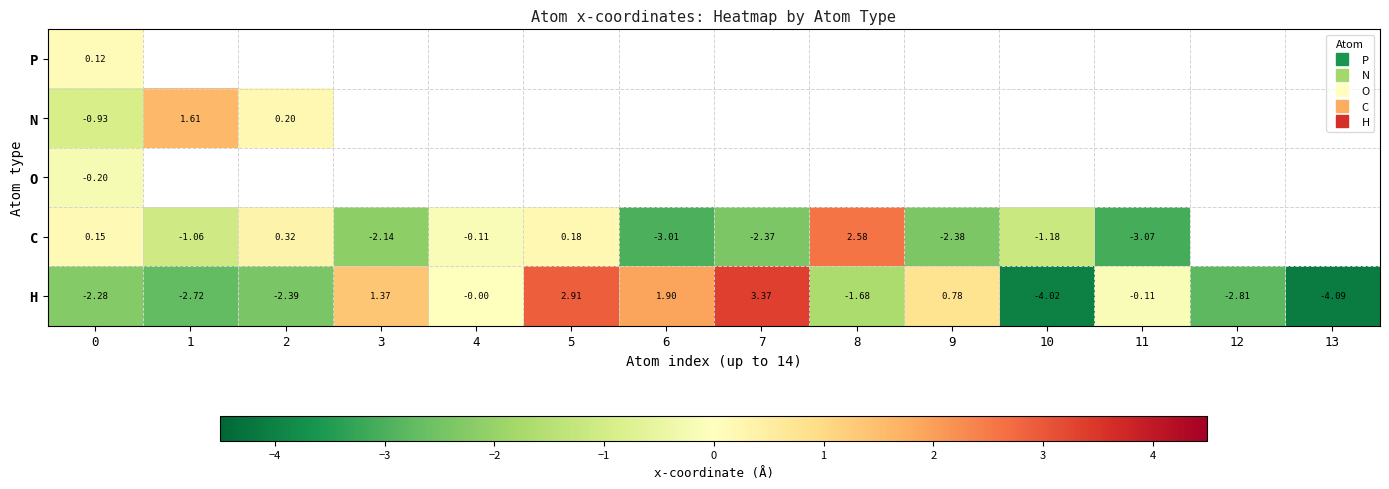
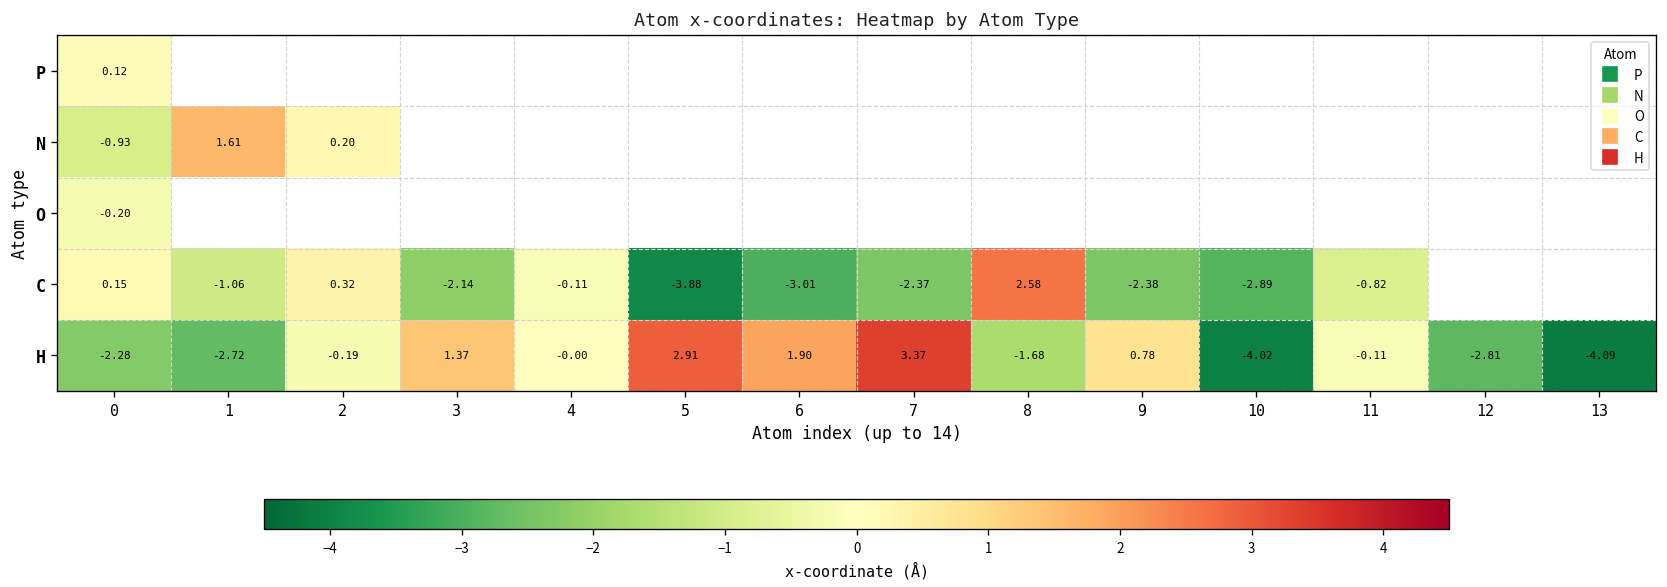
C, 5: 0.18 -> -3.88
C, 10: -1.18 -> -2.89
C, 11: -3.07 -> -0.82
H, 2: -2.39 -> -0.19
